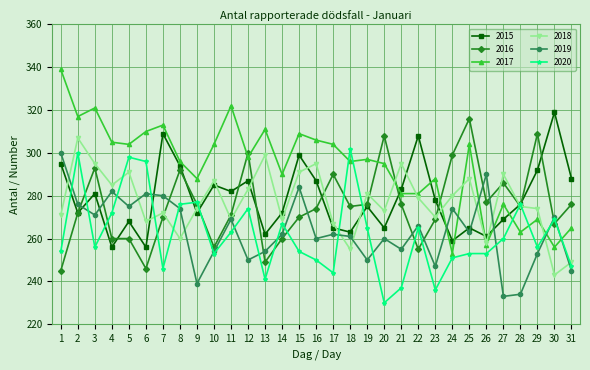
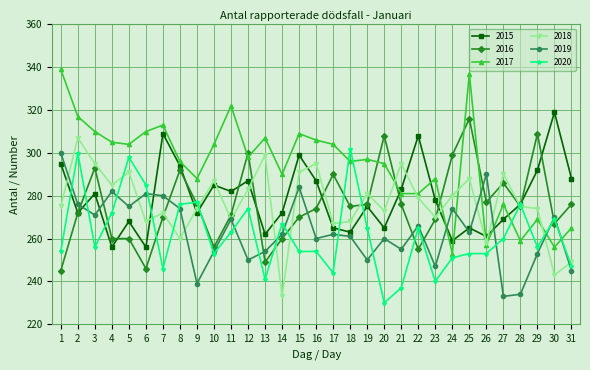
2018, 1: 271 -> 275
2017, 3: 321 -> 310
2020, 6: 296 -> 285
2017, 13: 311 -> 307
2018, 14: 269 -> 233
2020, 16: 250 -> 254
2018, 18: 255 -> 268
2020, 23: 236 -> 240
2017, 25: 304 -> 337
2017, 28: 263 -> 259
